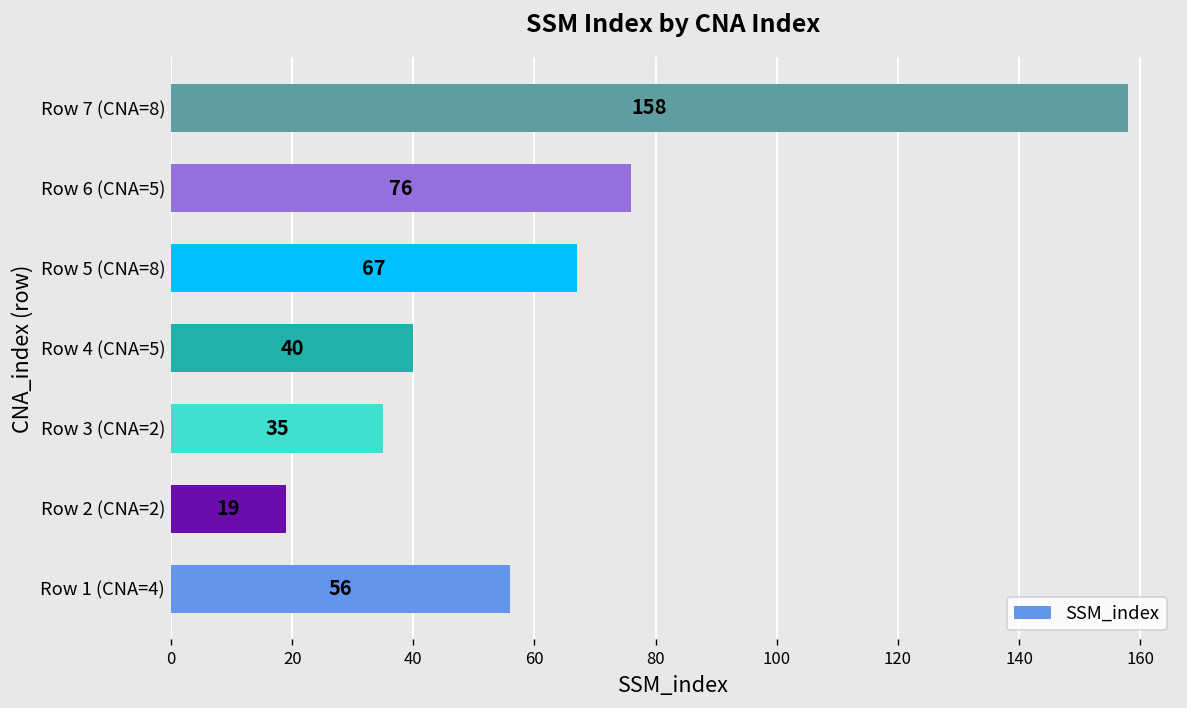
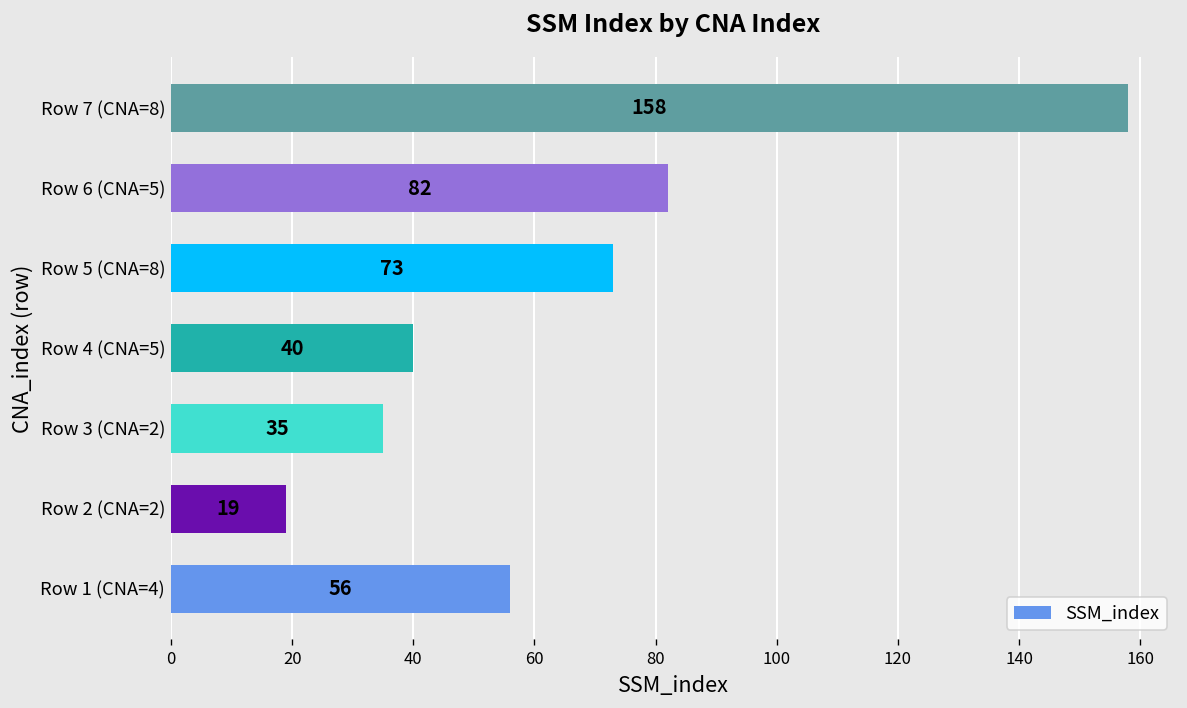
Row 6 (CNA=5): 76 -> 82
Row 5 (CNA=8): 67 -> 73
